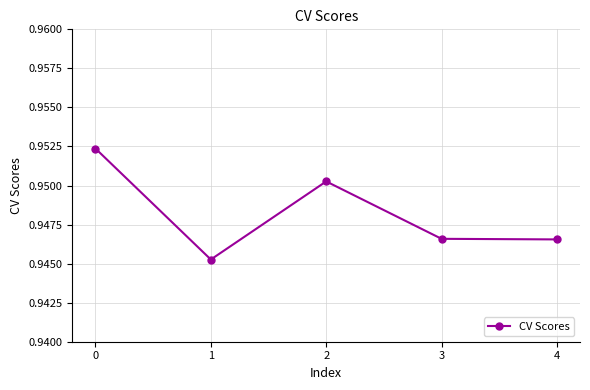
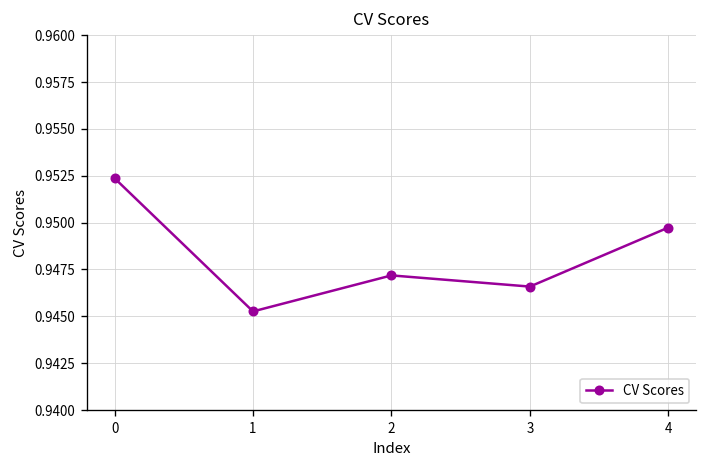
2: 0.9503 -> 0.9472
4: 0.9466 -> 0.9497
